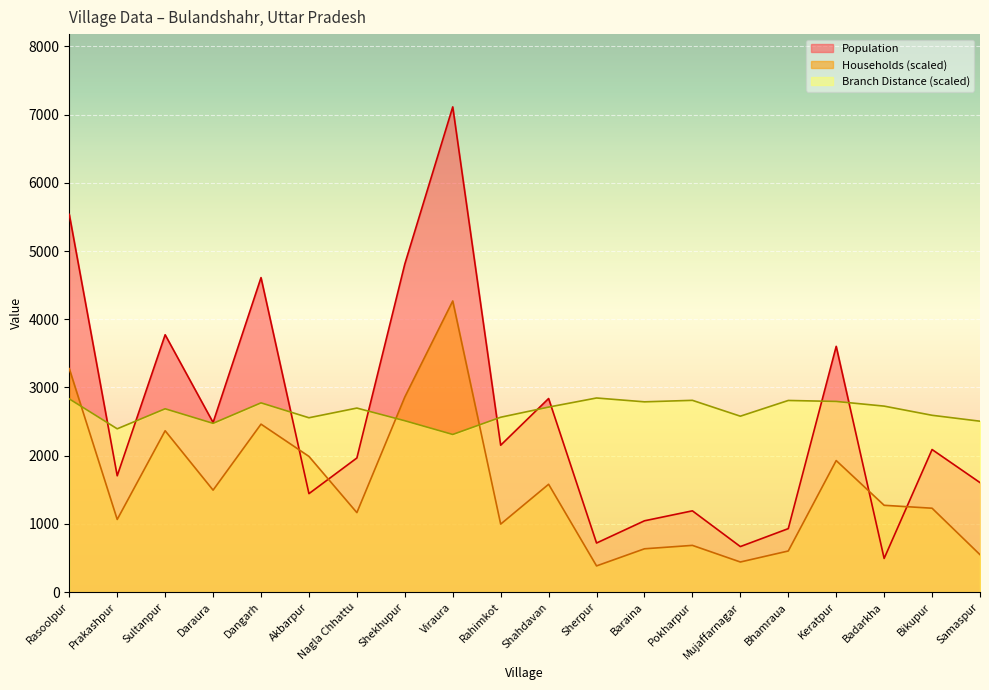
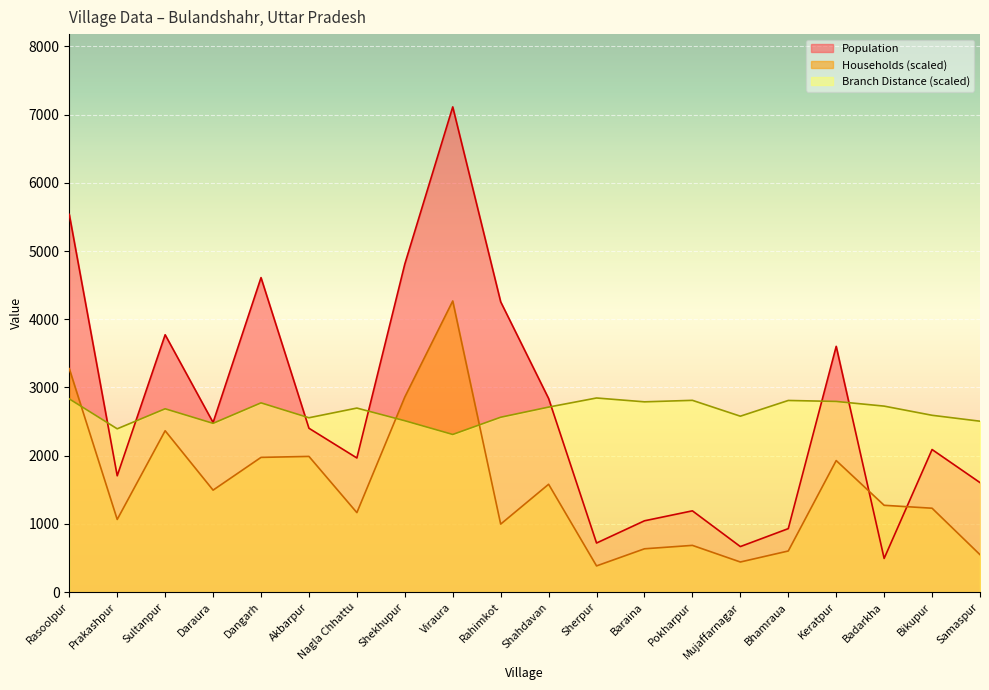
Households (scaled), Dangarh: 2500 -> 2000
Population, Akbarpur: 1400 -> 2400
Population, Rahimkot: 2200 -> 4300
